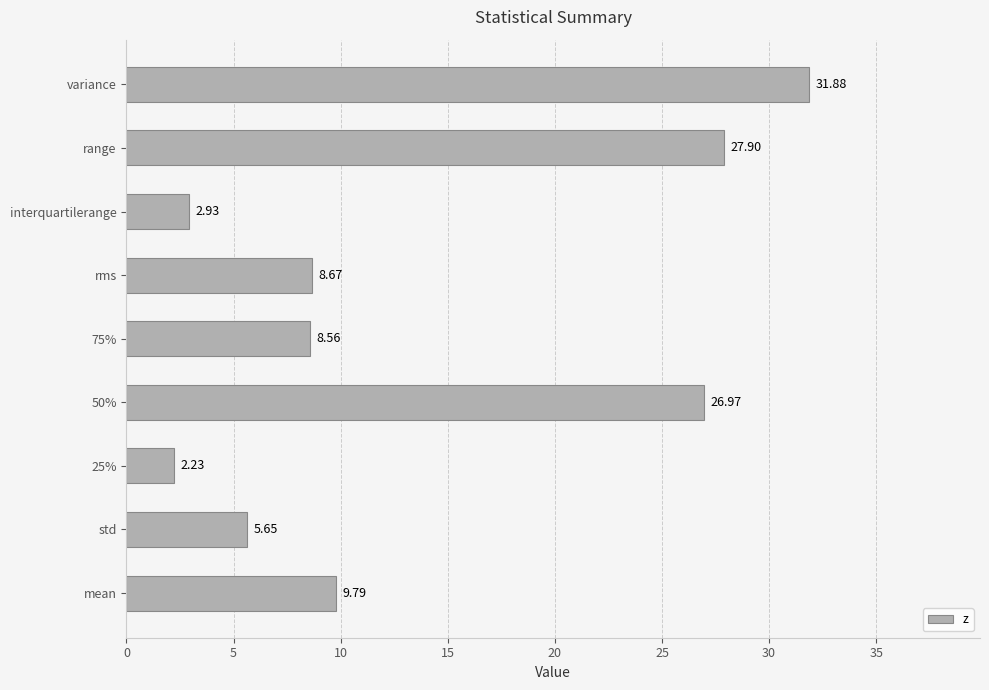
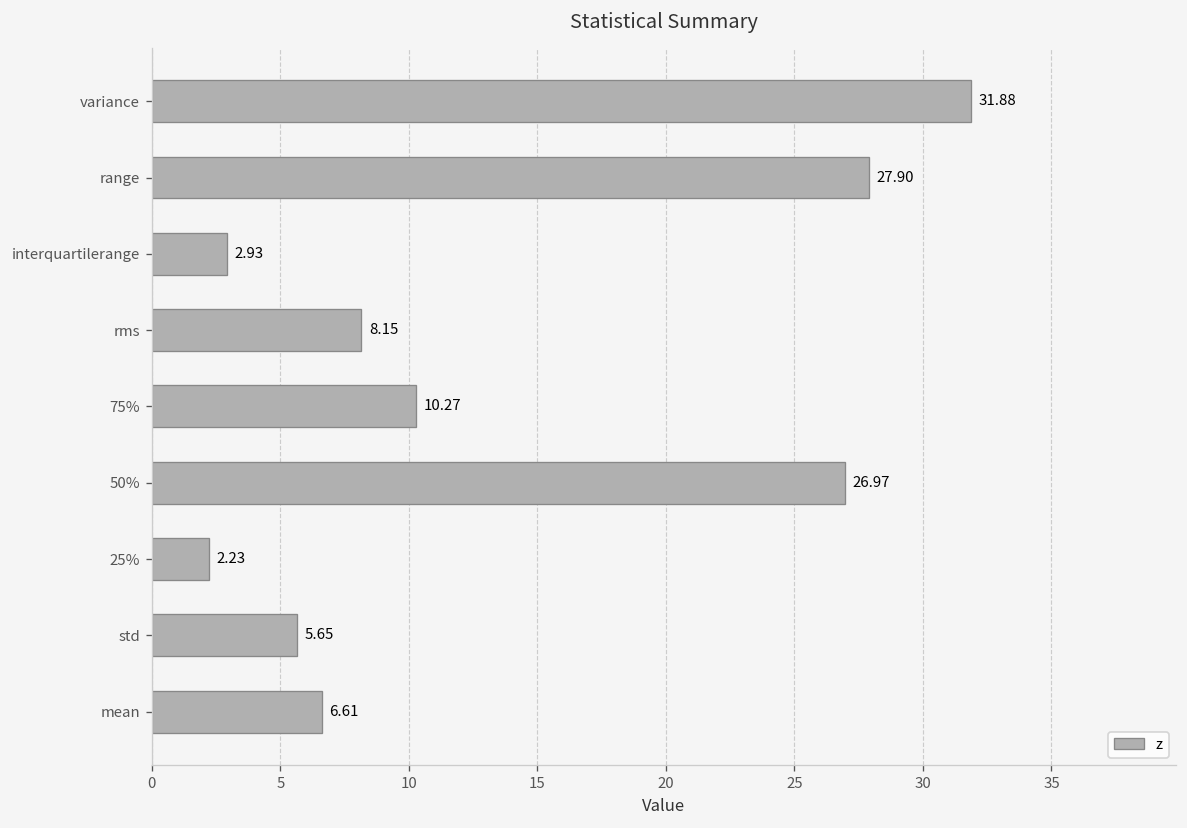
rms: 8.67 -> 8.15
75%: 8.56 -> 10.27
mean: 9.79 -> 6.61
